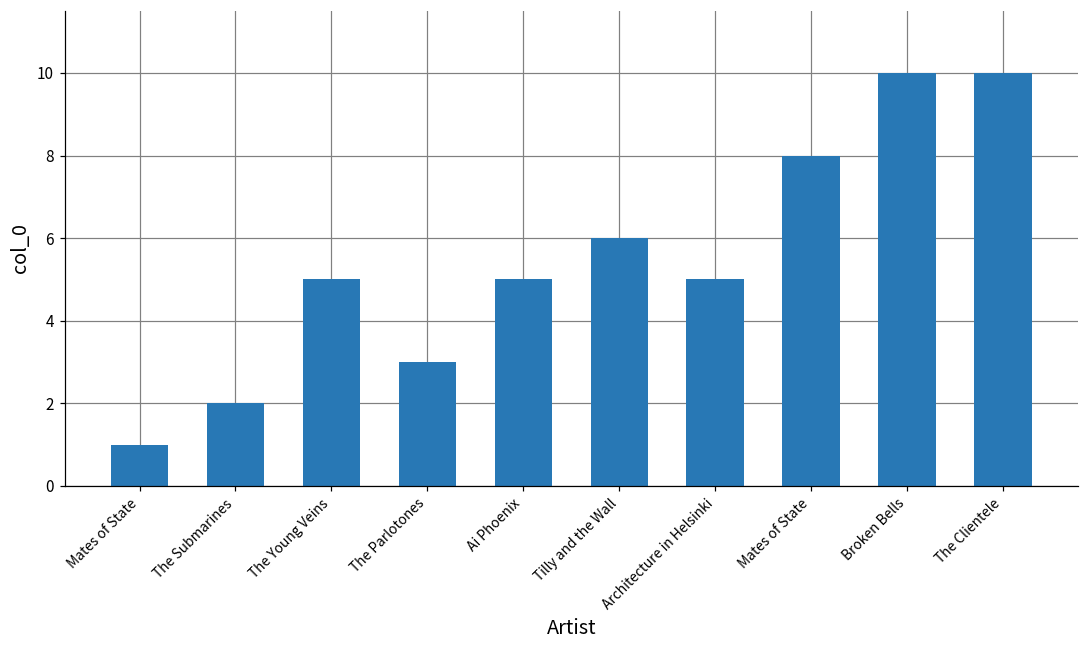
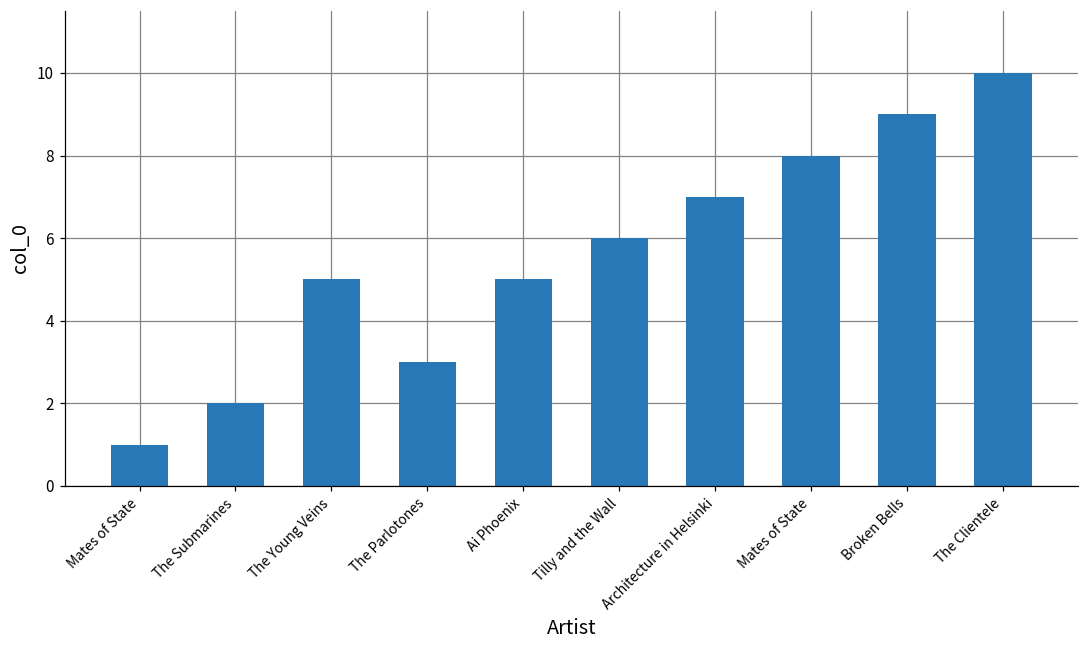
Architecture in Helsinki: 5 -> 7
Broken Bells: 10 -> 9
